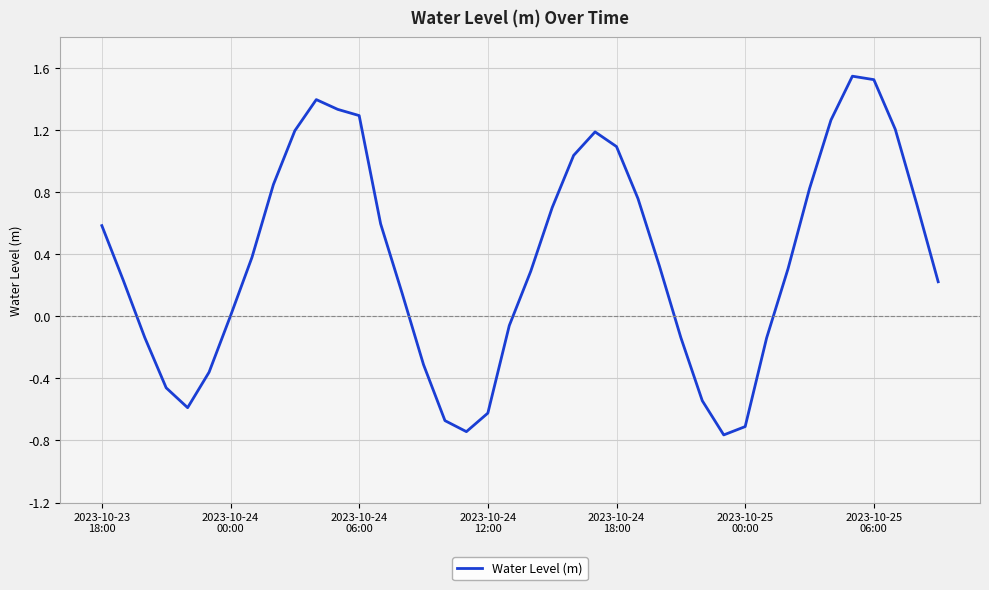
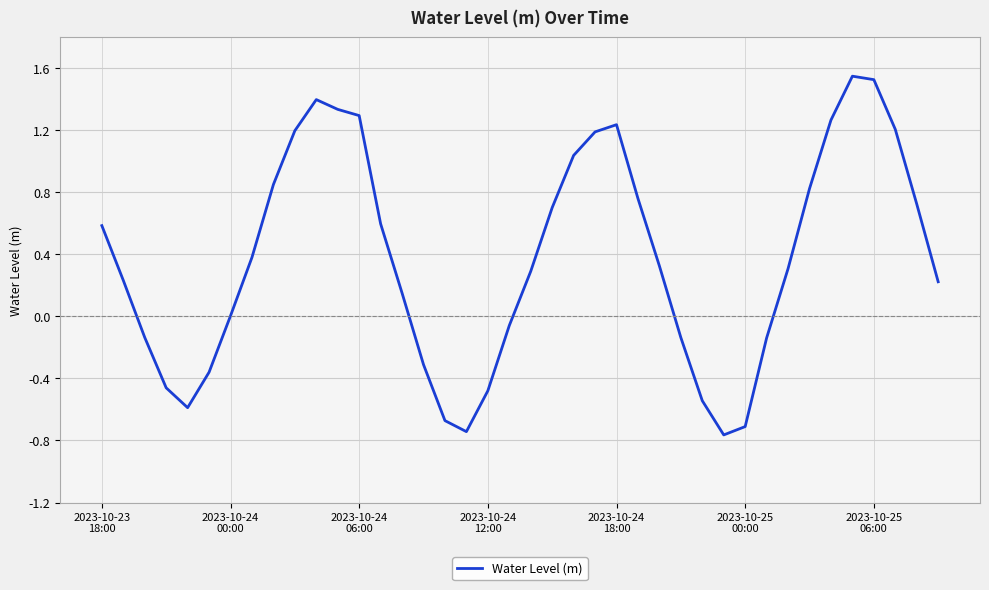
2023-10-24 12:00: -0.62 -> -0.48
2023-10-24 18:00: 1.10 -> 1.24
